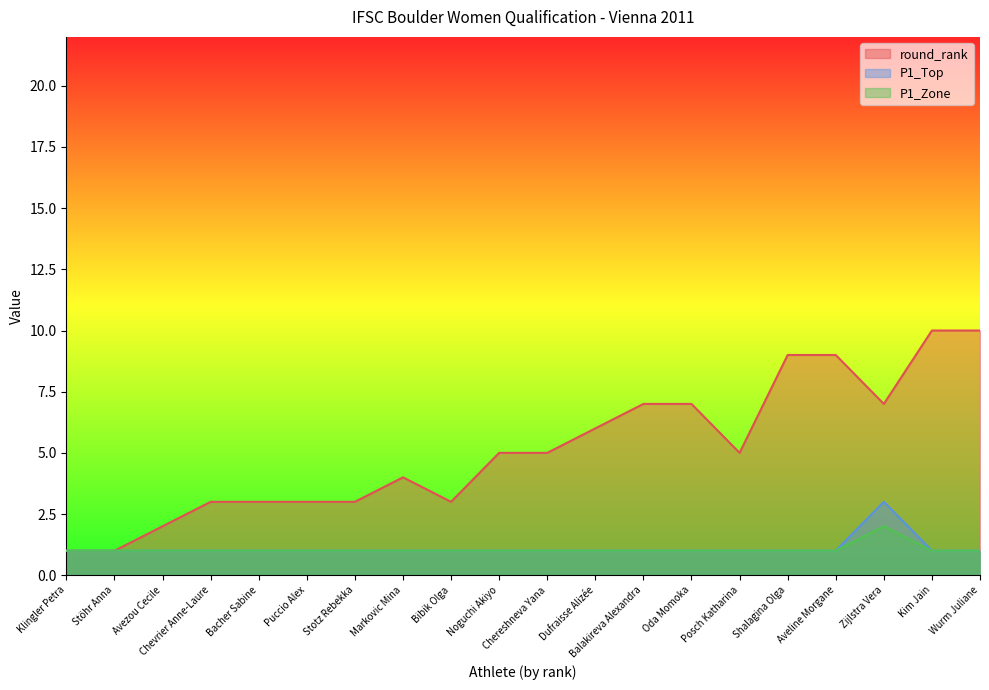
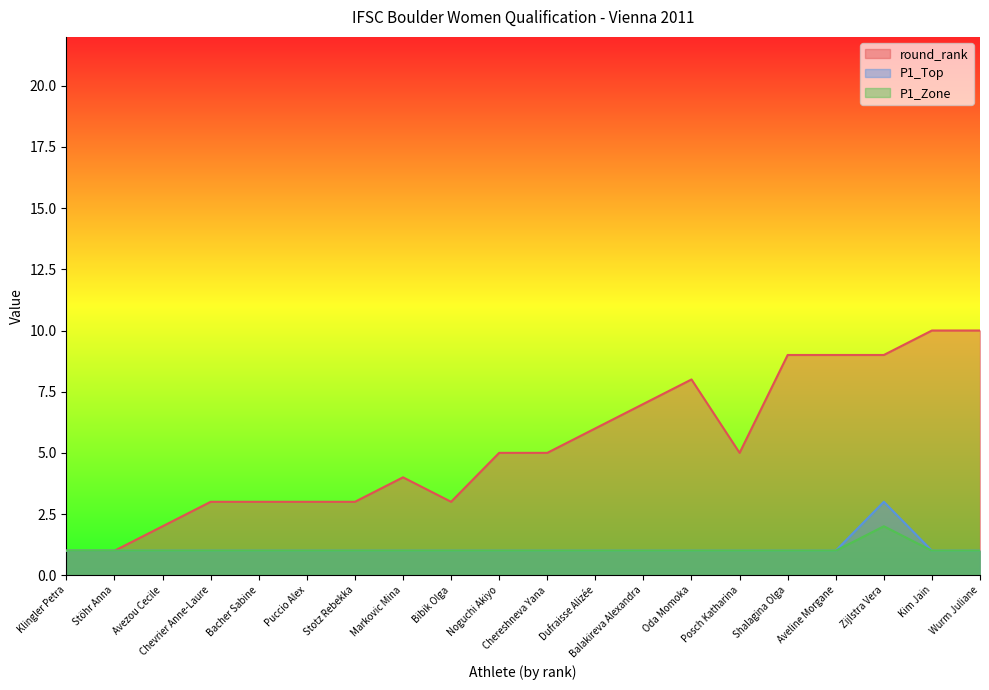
round_rank, Oda Momoka: 7 -> 8
round_rank, Zijlstra Vera: 7 -> 9
